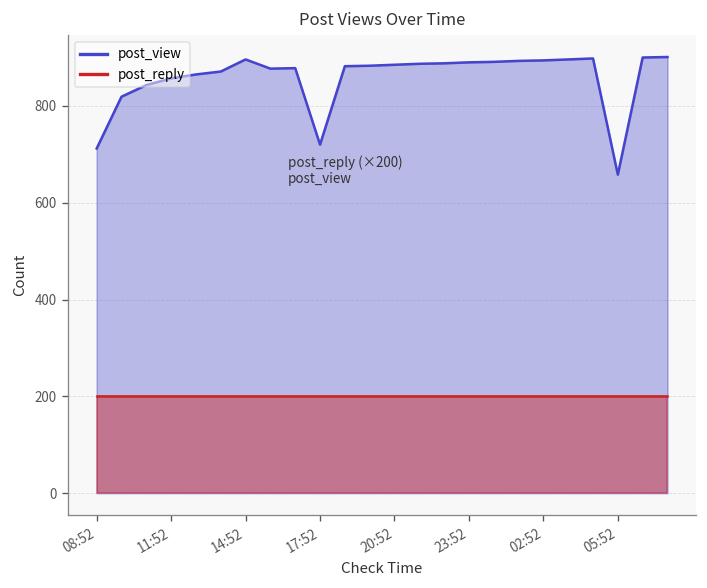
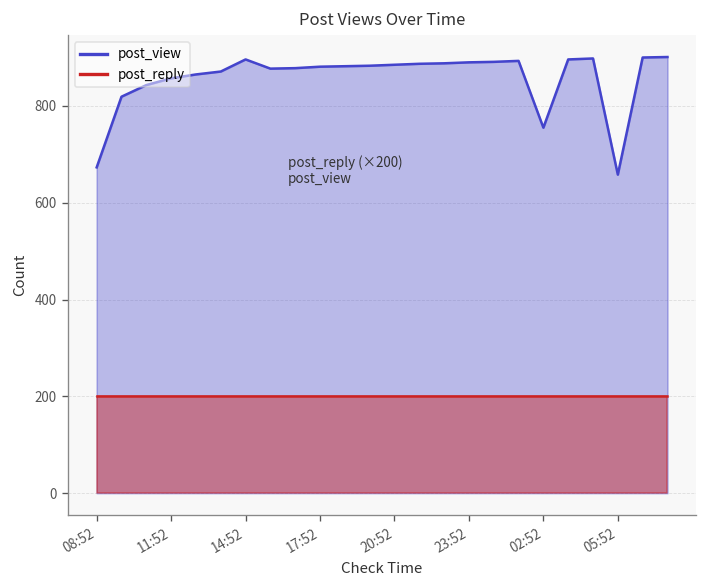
post_view, 08:52: 710 -> 670
post_view, 17:52: 720 -> 880
post_view, 02:52: 890 -> 760
